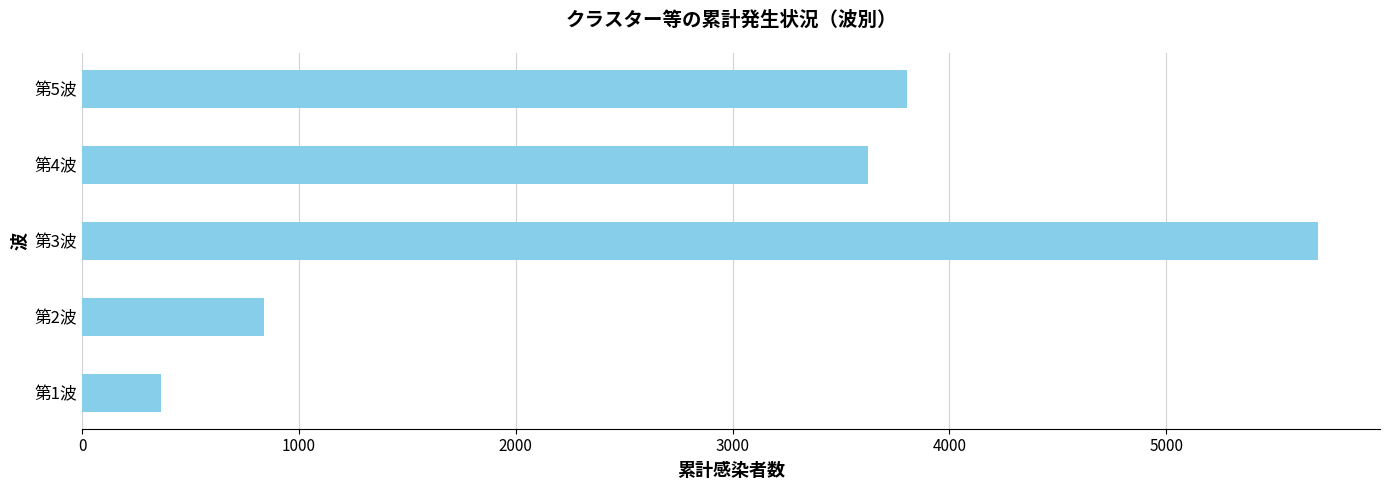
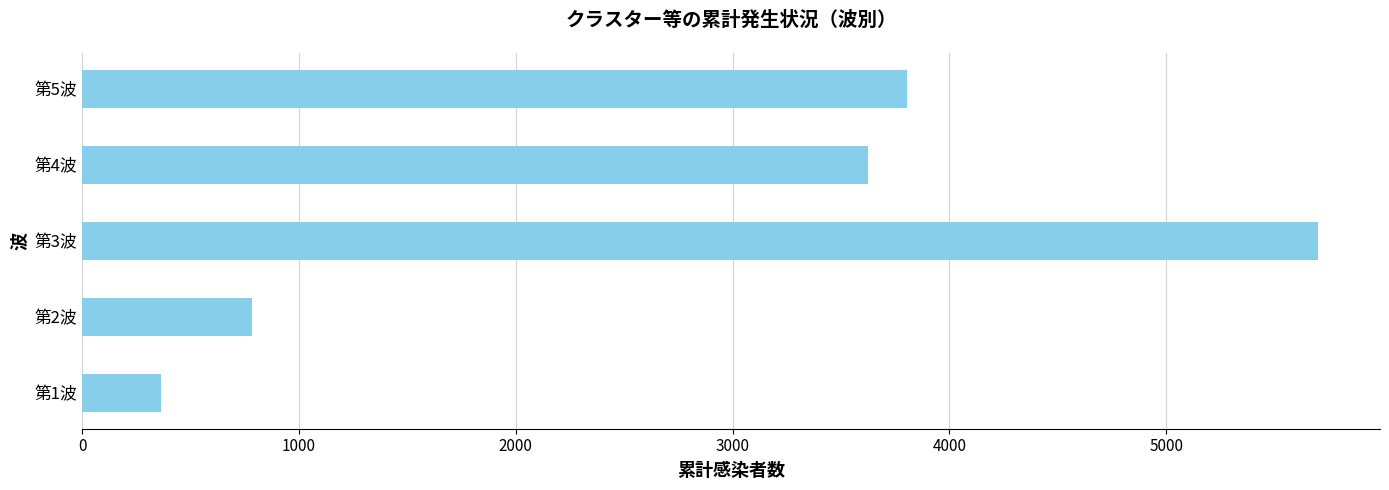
第2波: 840 -> 780
